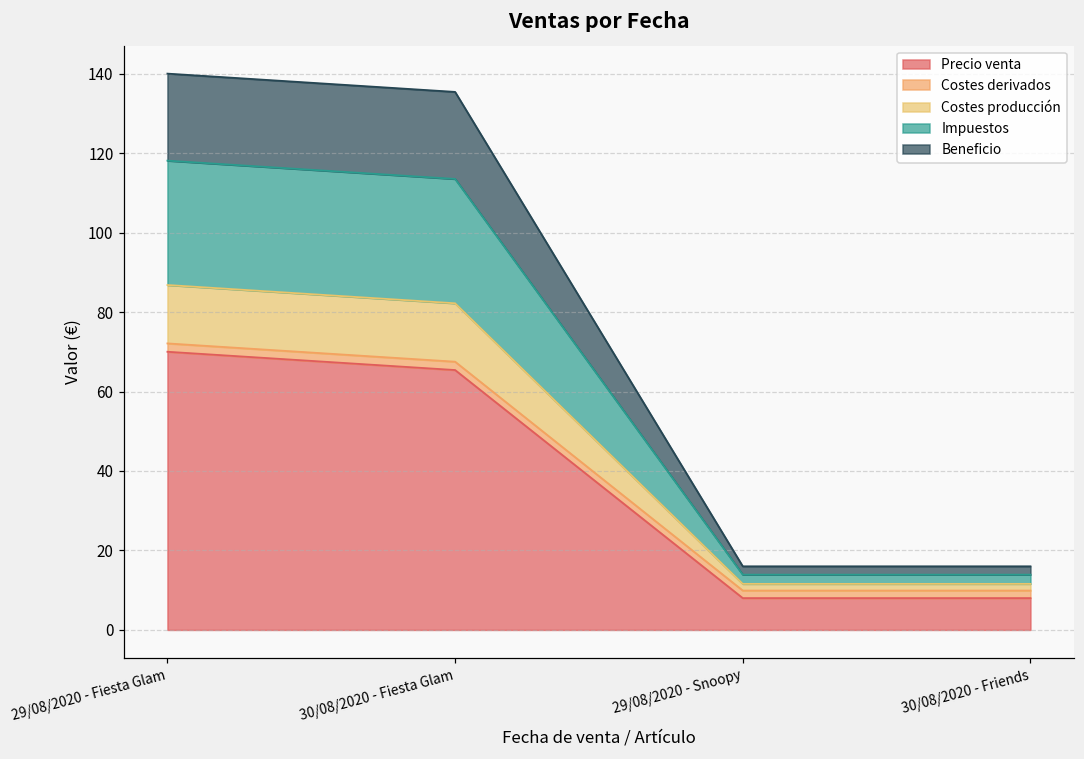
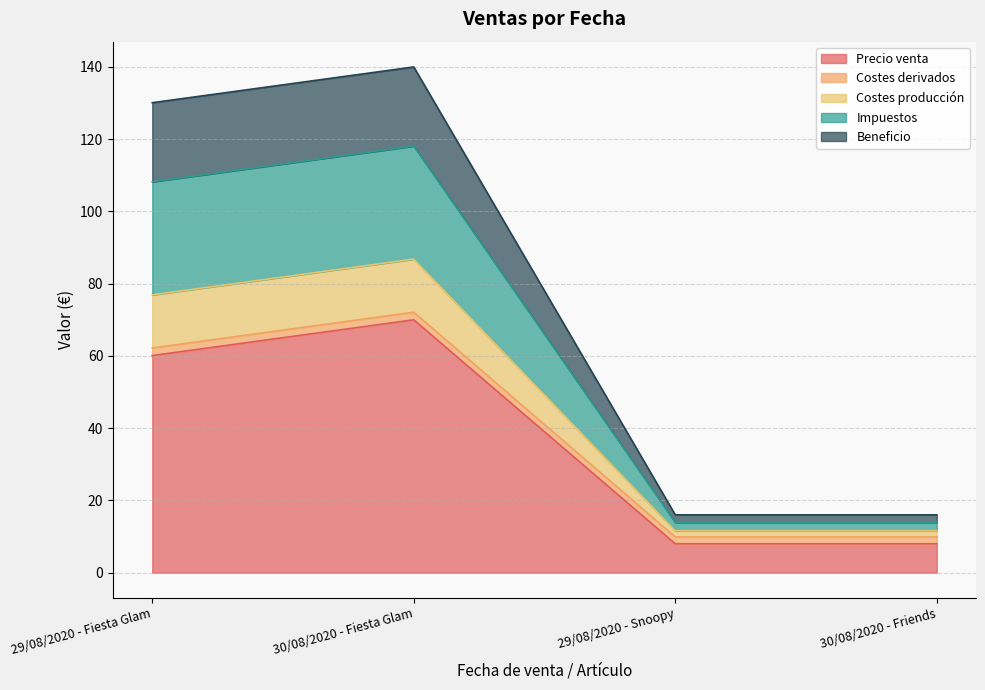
Precio venta, 29/08/2020 - Fiesta Glam: 70 -> 60
Precio venta, 30/08/2020 - Fiesta Glam: 65 -> 70
